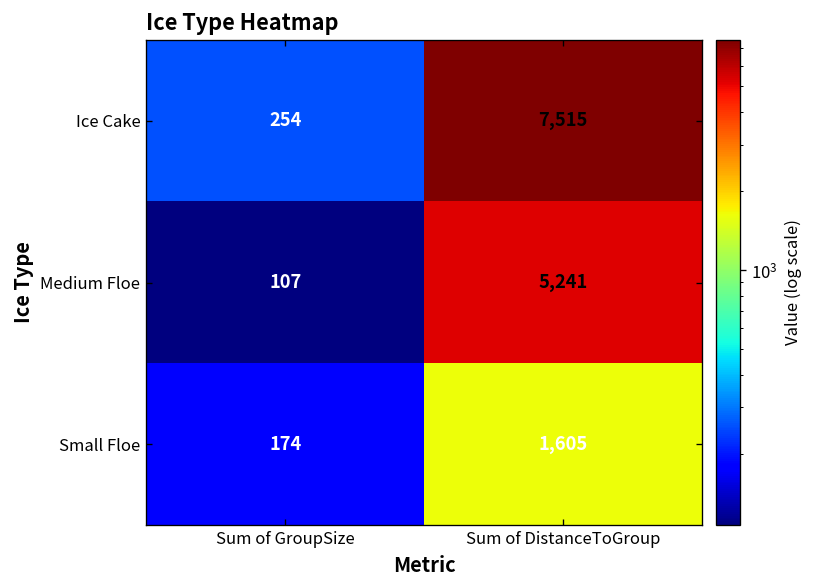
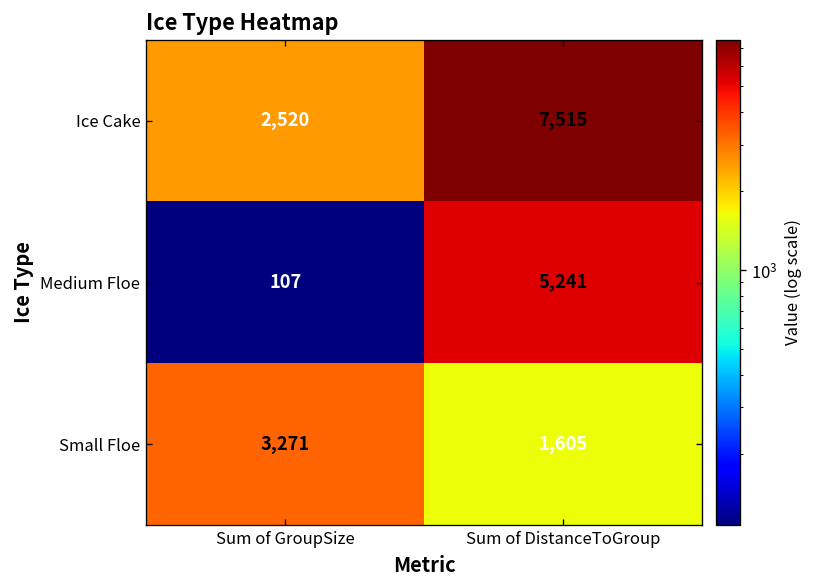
Ice Cake, Sum of GroupSize: 254 -> 2,520
Small Floe, Sum of GroupSize: 174 -> 3,271
